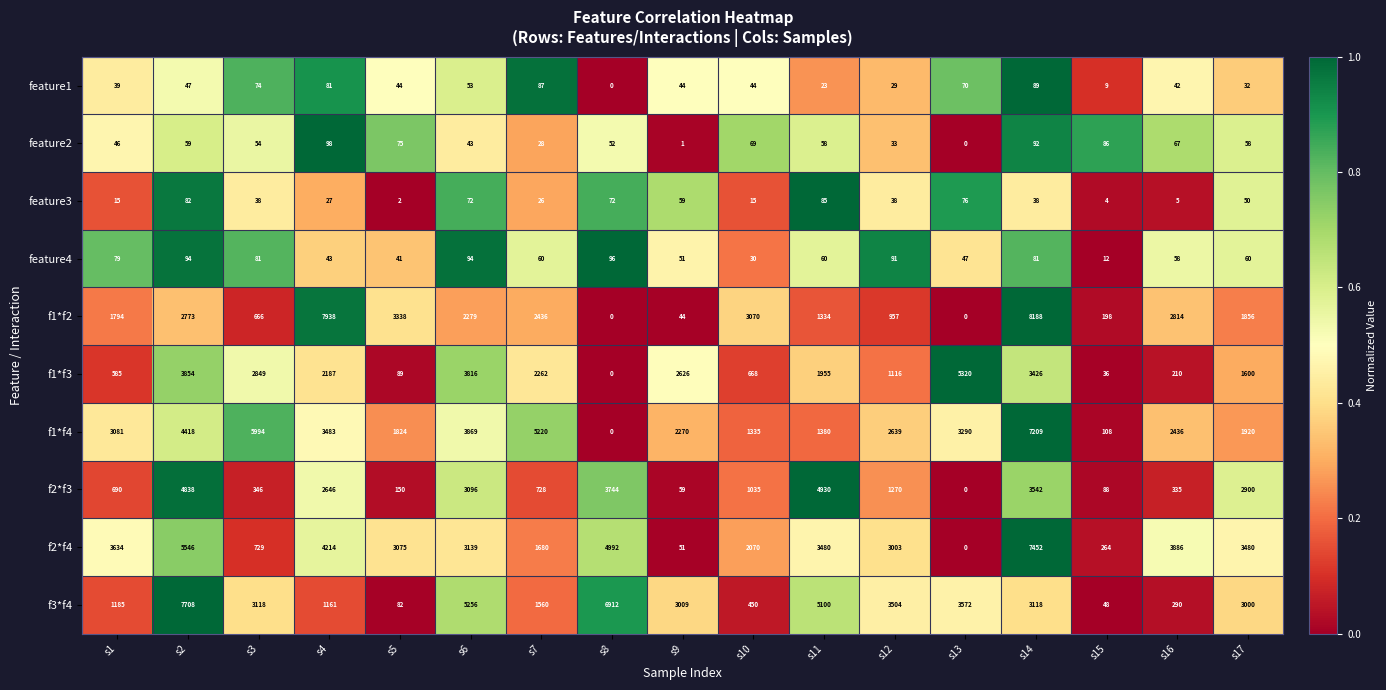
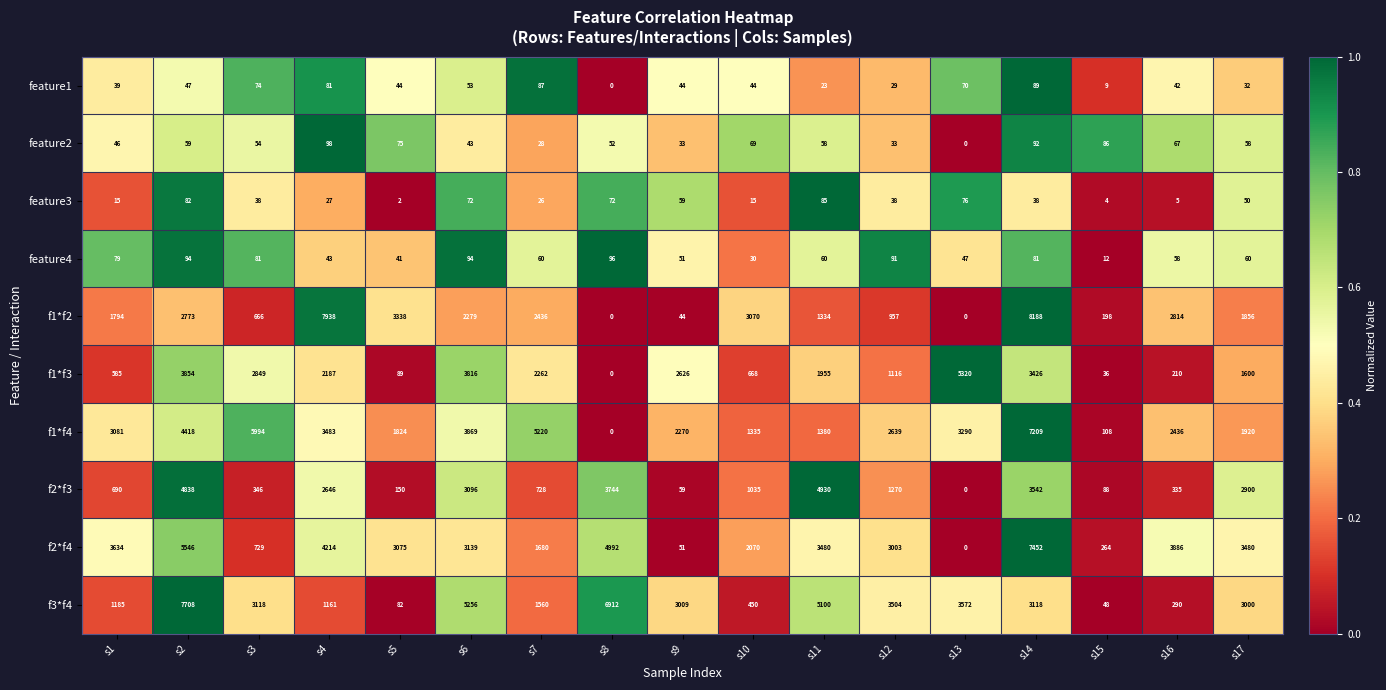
feature2, s9: 1 -> 33
